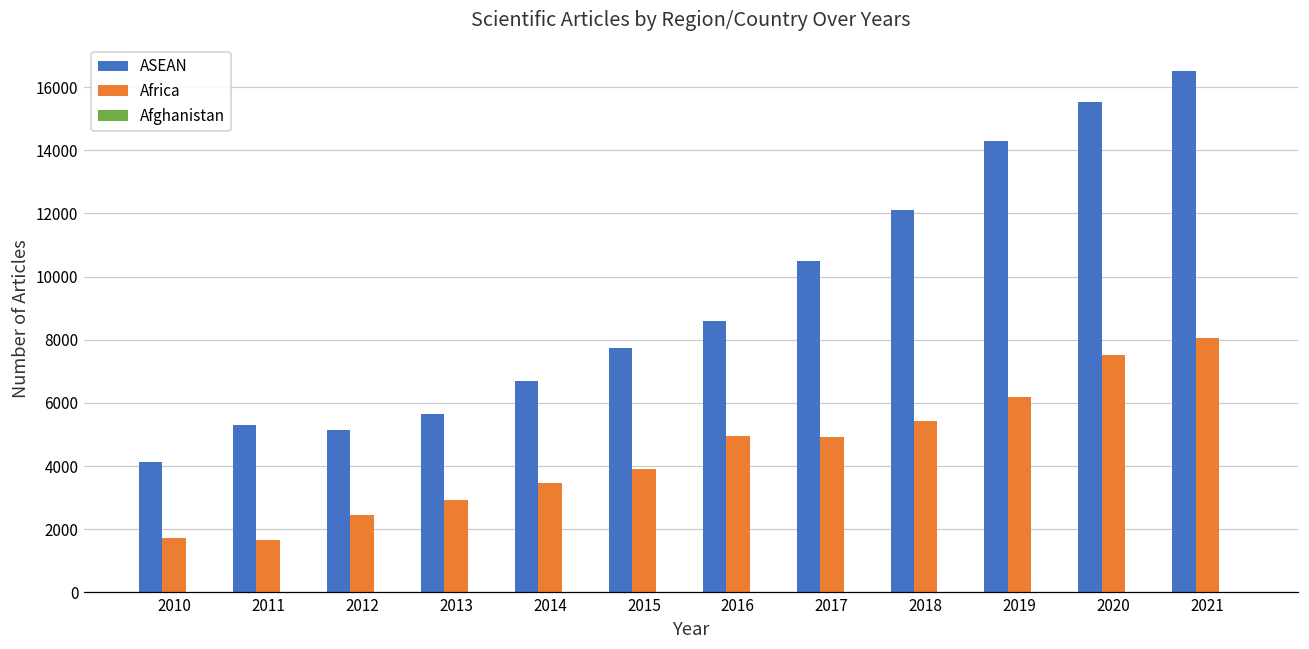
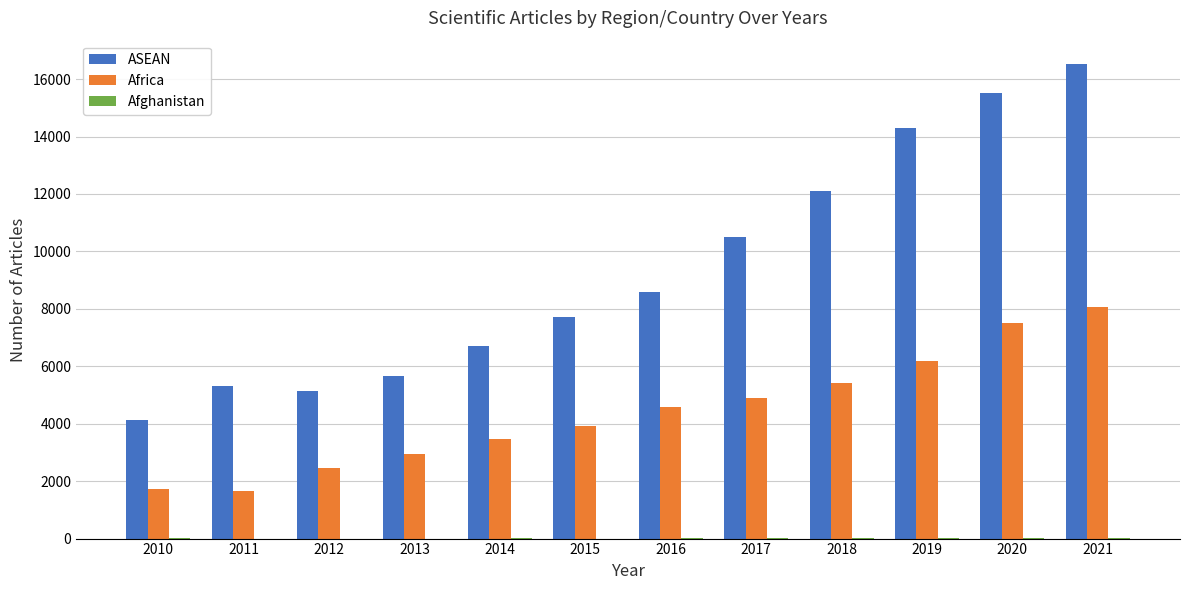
Africa, 2016: 4900 -> 4600
